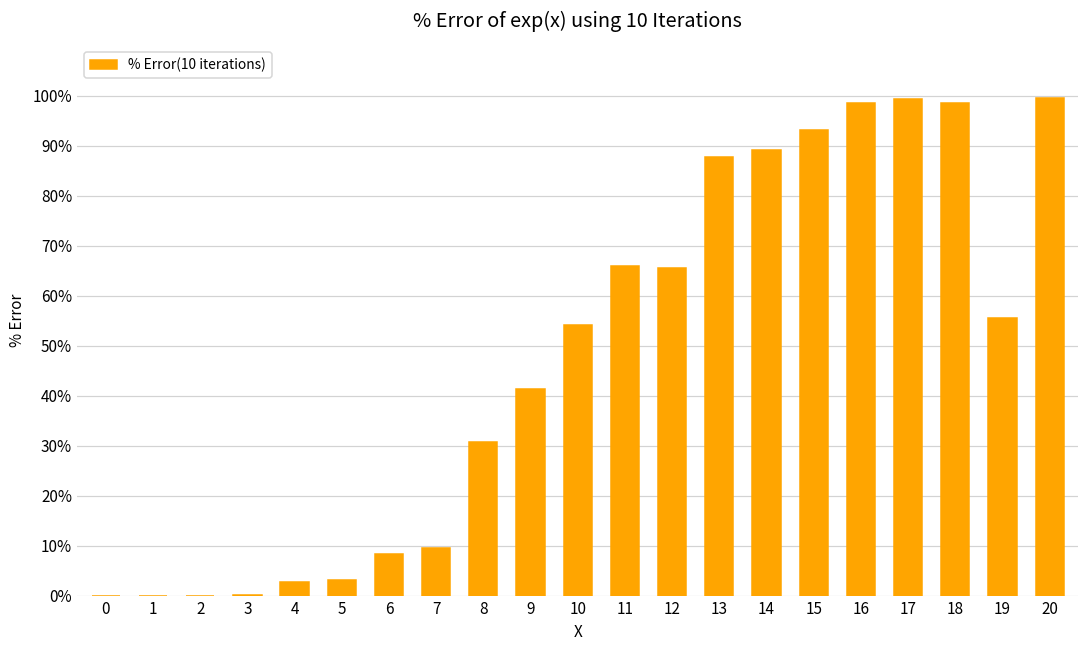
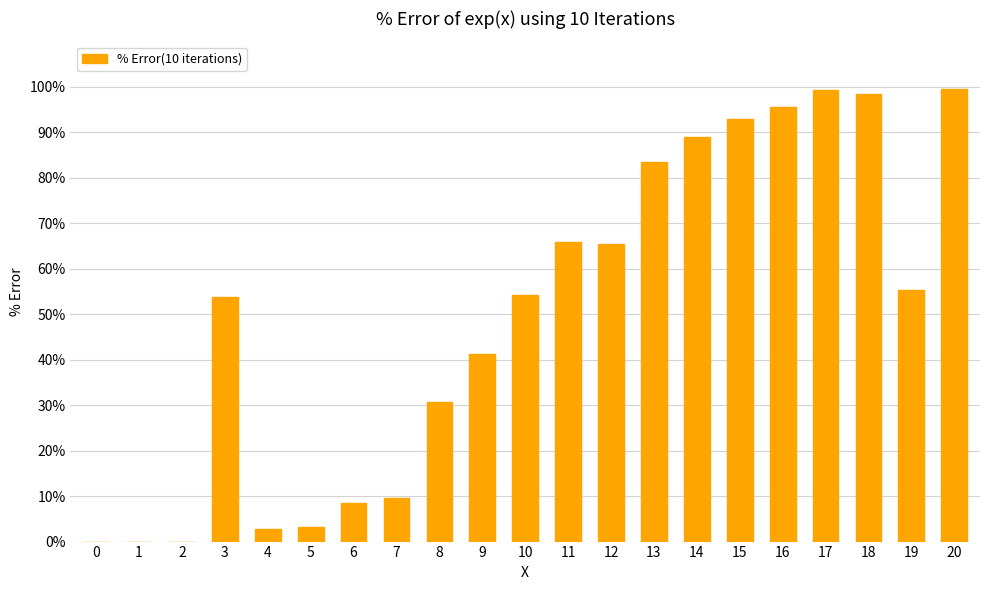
3: 0% -> 54%
13: 88% -> 83%
16: 99% -> 96%
